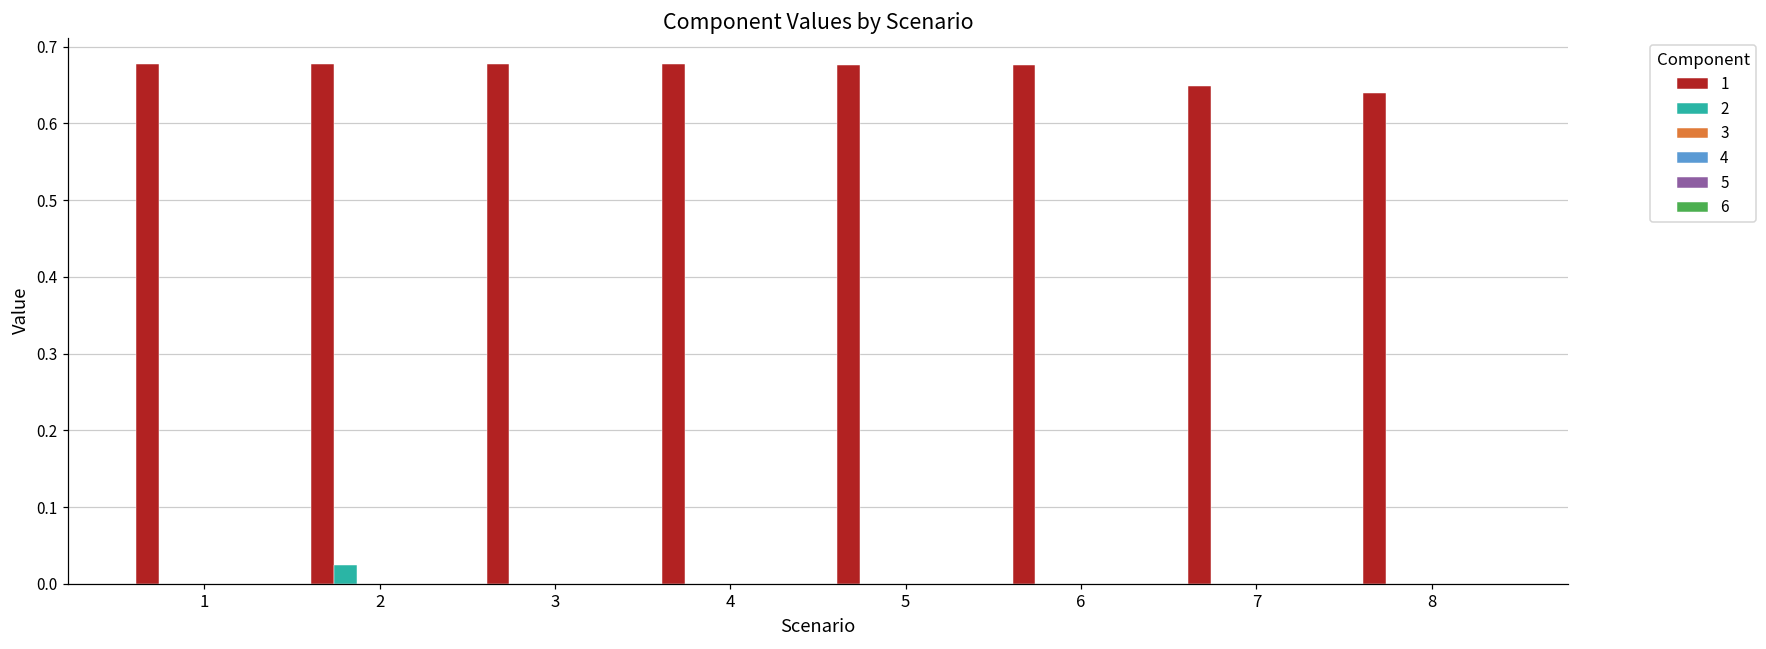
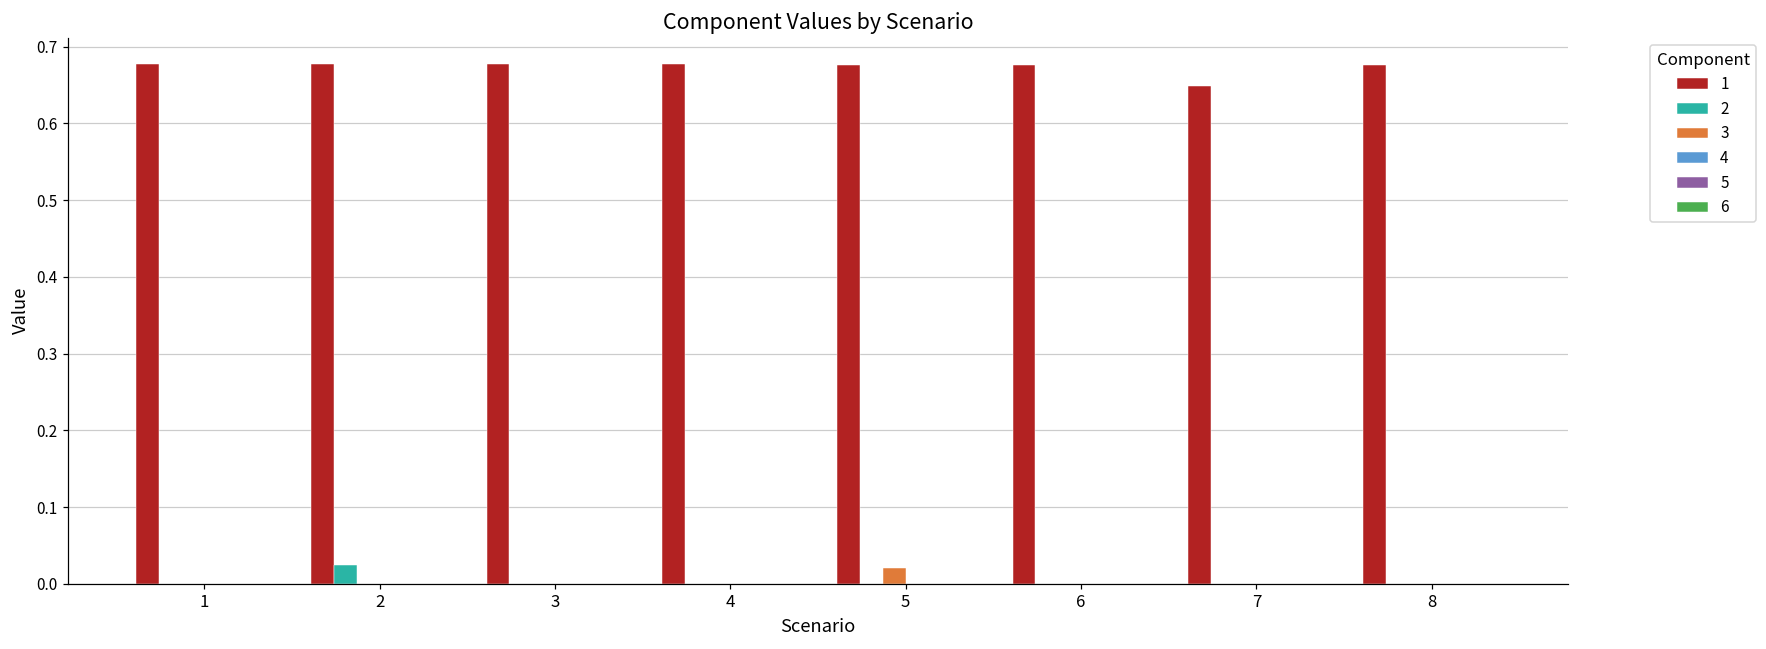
3, 5: 0.00 -> 0.02
1, 8: 0.64 -> 0.68
